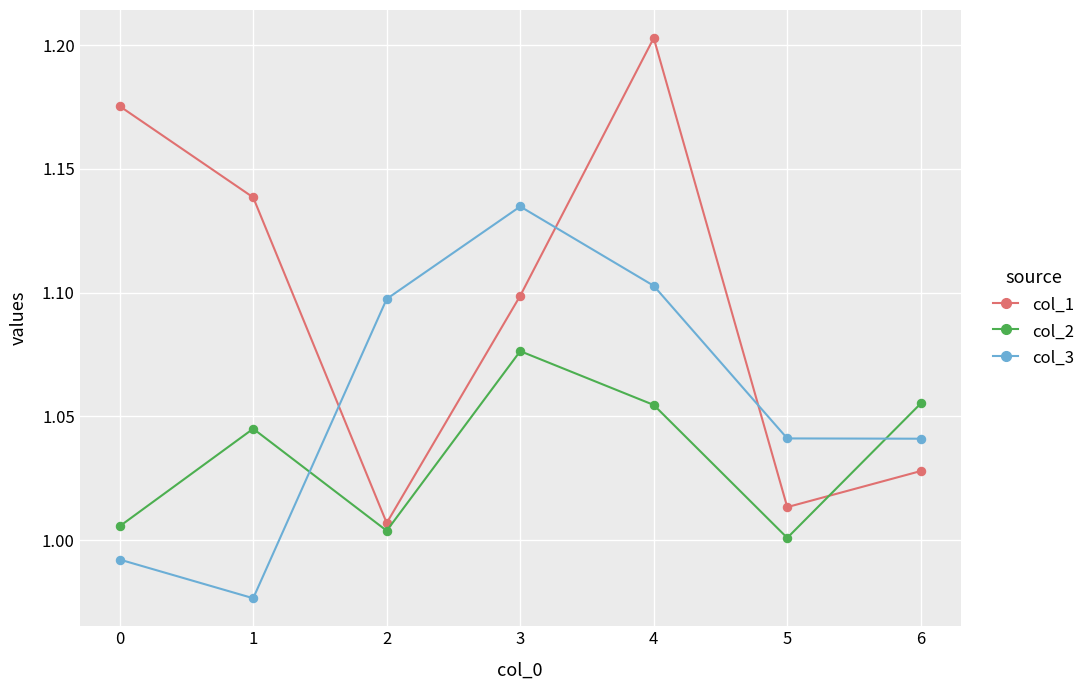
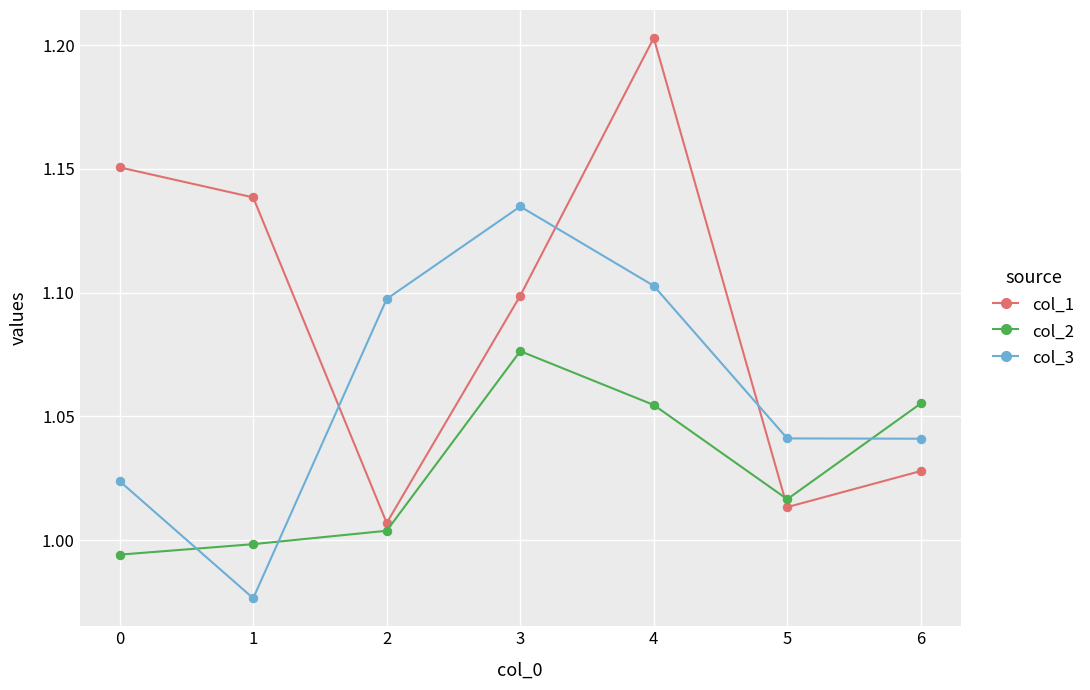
col_1, 0: 1.175 -> 1.151
col_2, 0: 1.006 -> 0.994
col_3, 0: 0.992 -> 1.024
col_2, 1: 1.045 -> 0.998
col_2, 5: 1.001 -> 1.016
